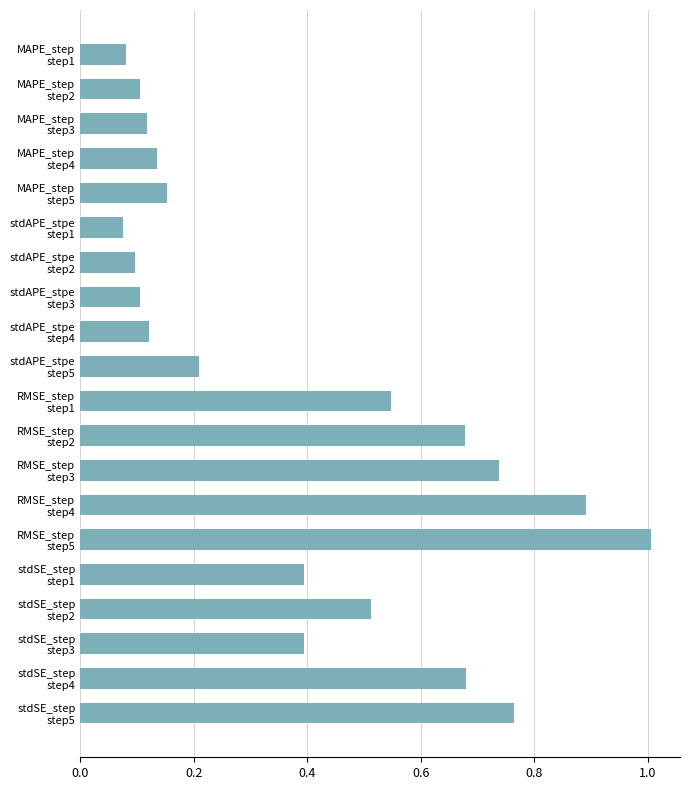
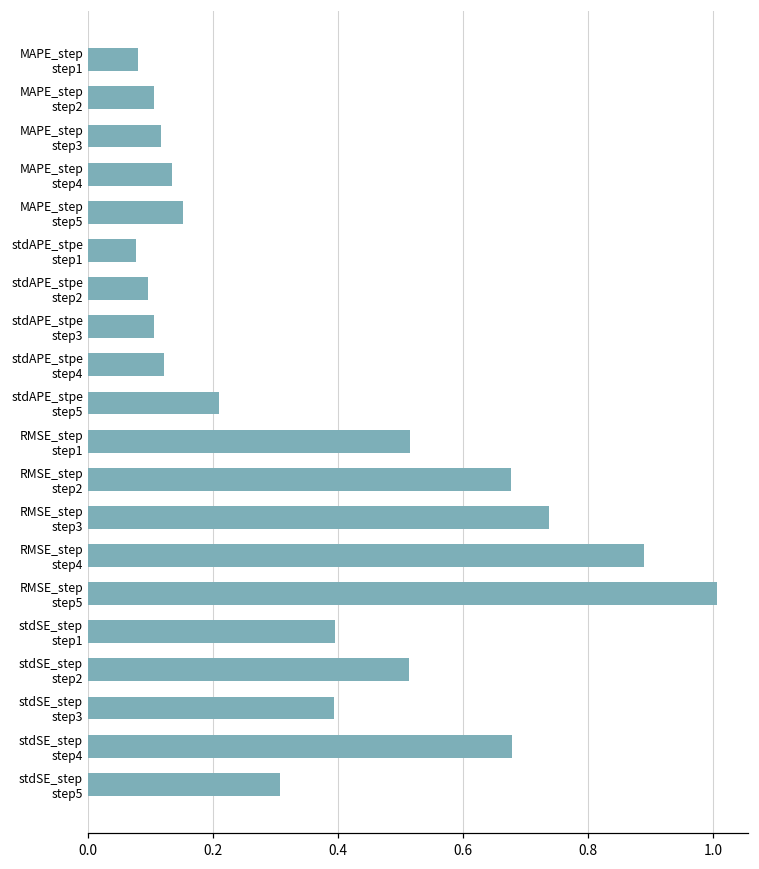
RMSE_step step1: 0.55 -> 0.51
stdSE_step step5: 0.76 -> 0.31
